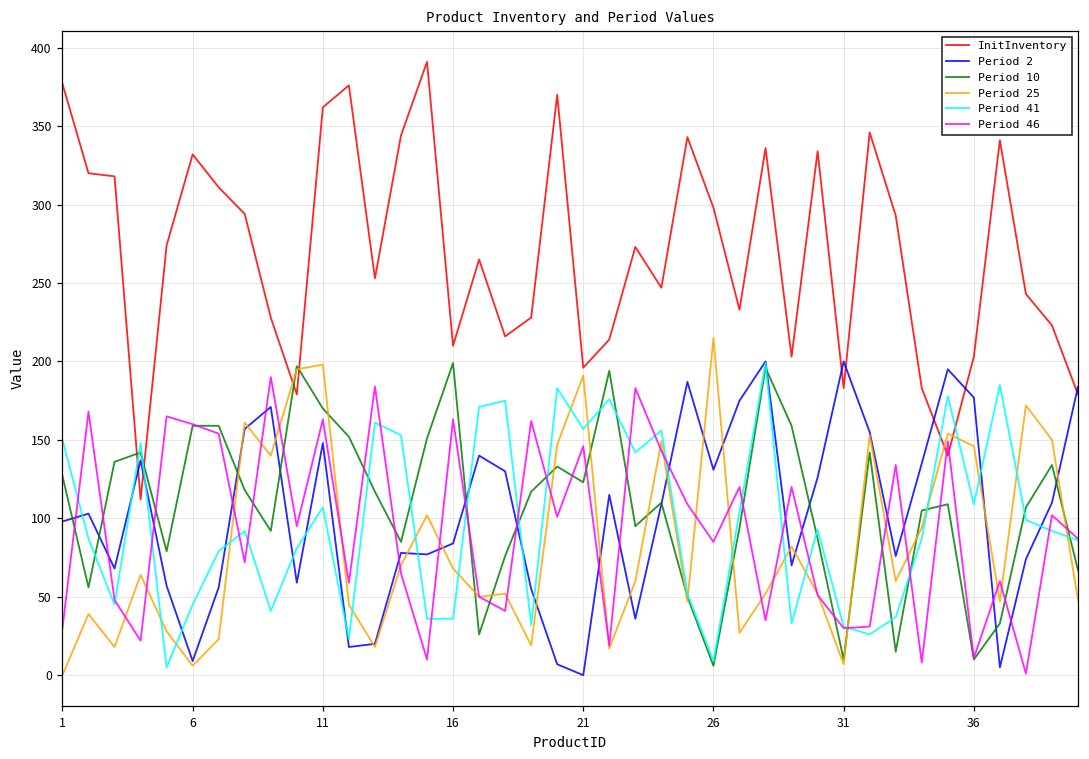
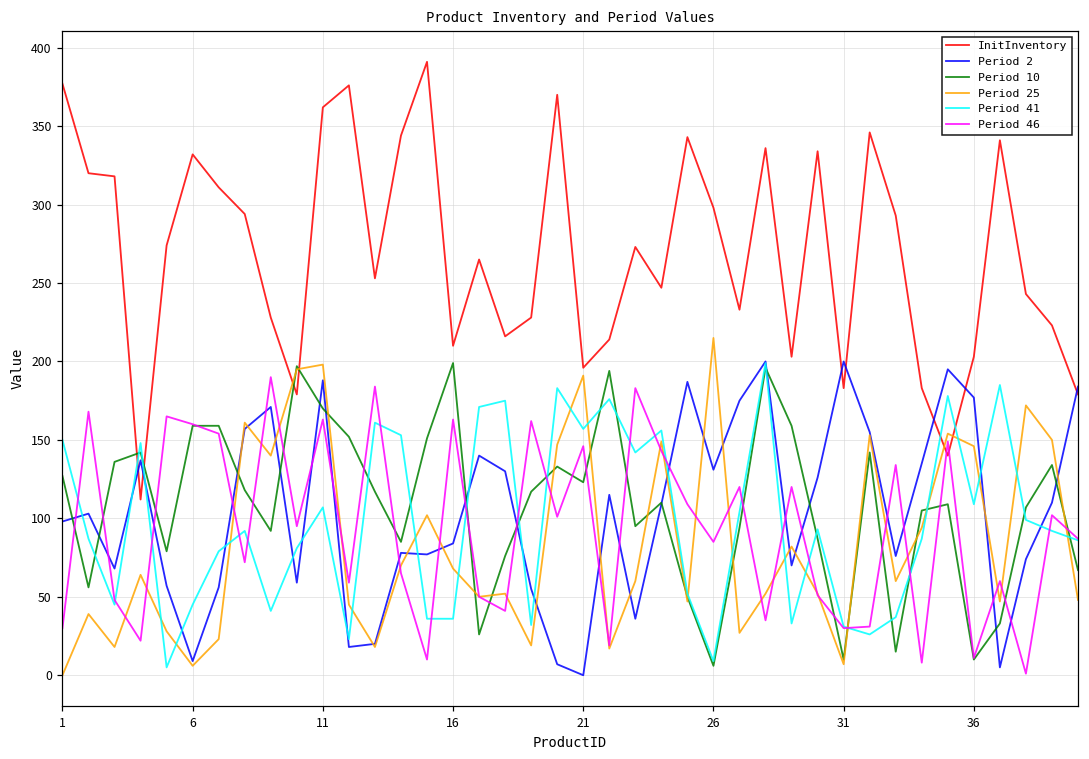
Period 2, 11: 148 -> 188
